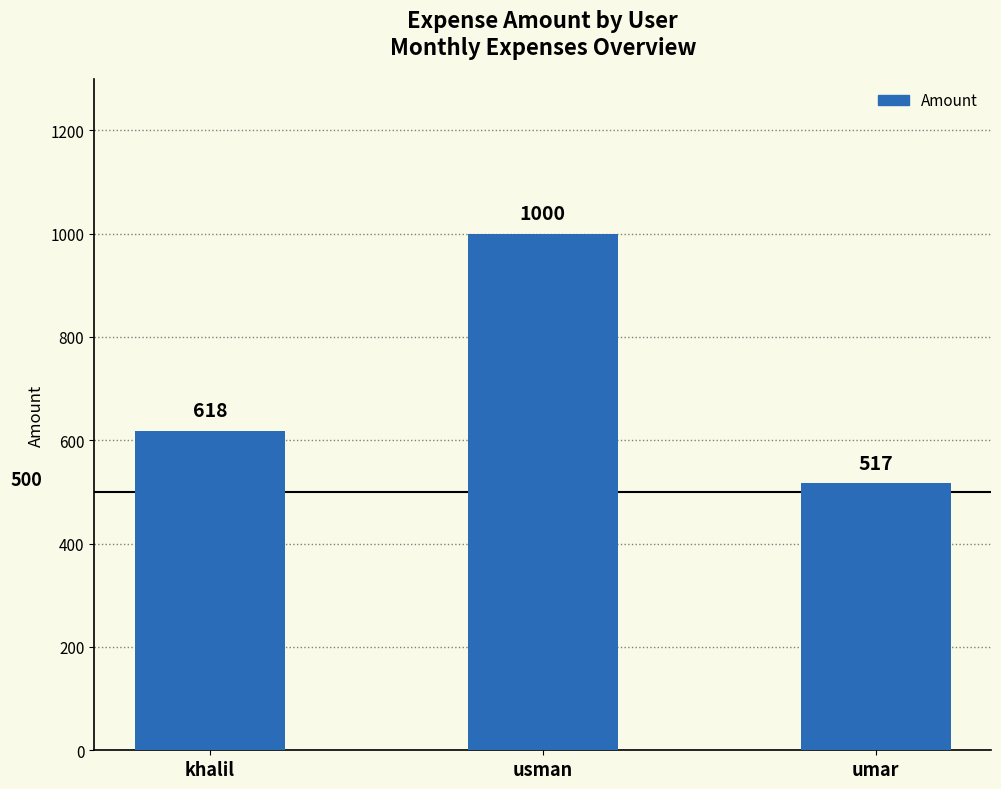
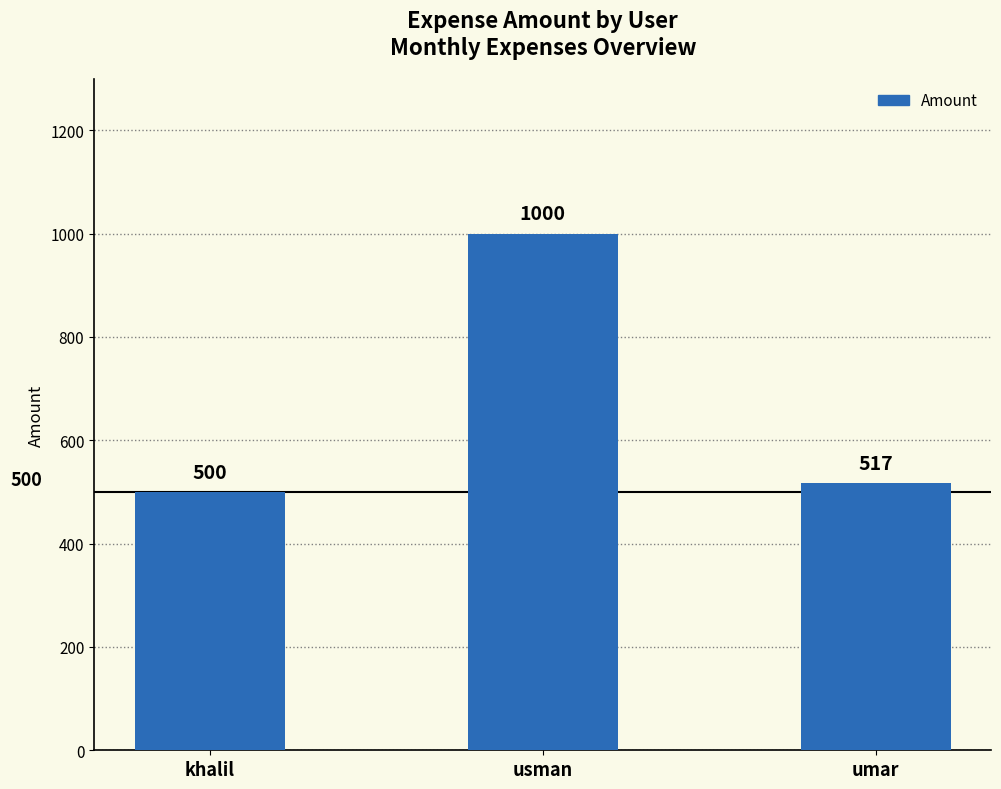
khalil: 618 -> 500
